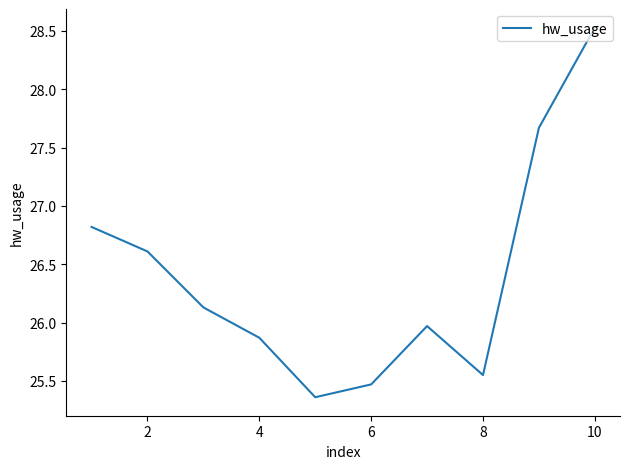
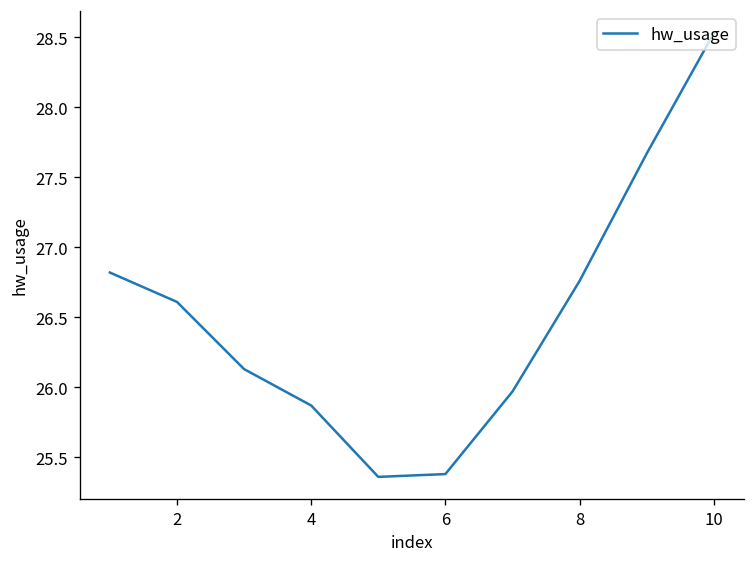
6: 25.47 -> 25.38
8: 25.55 -> 26.76
